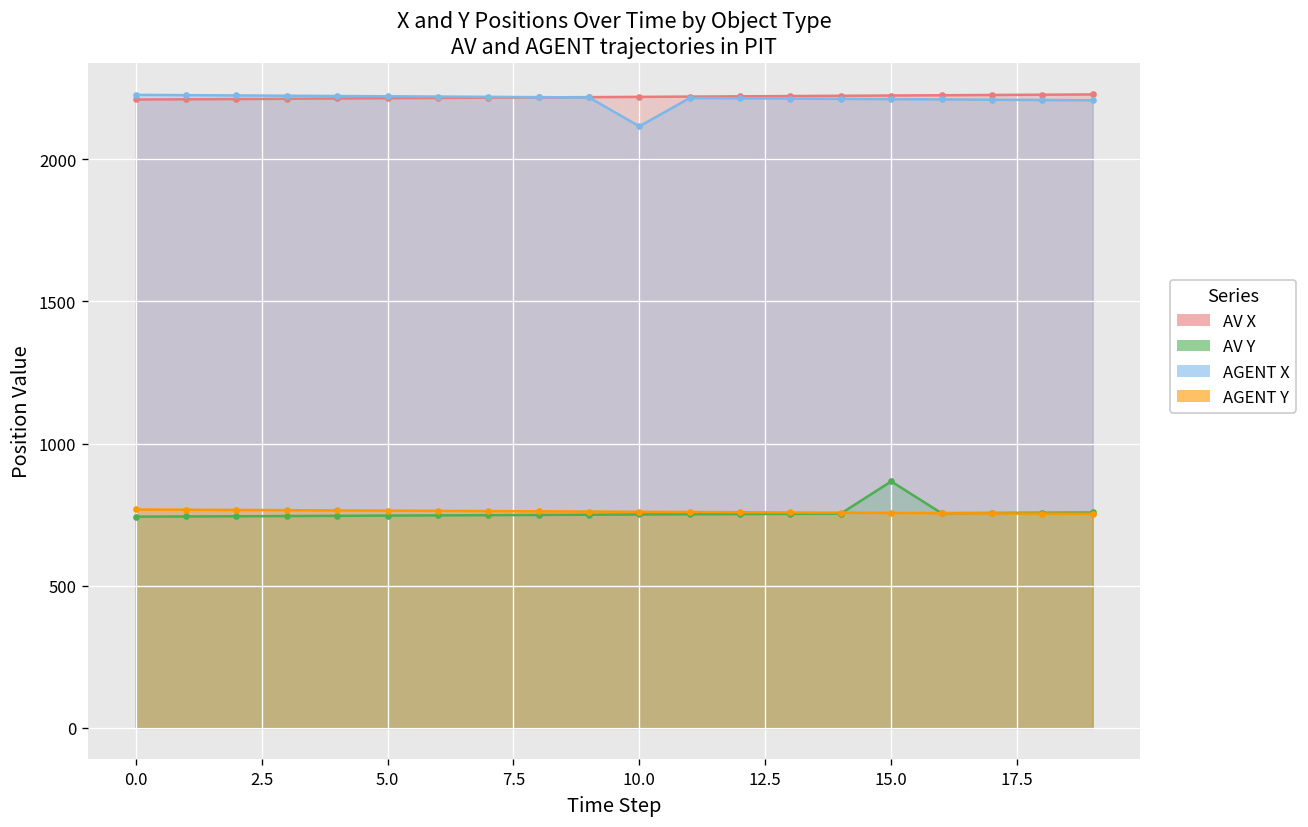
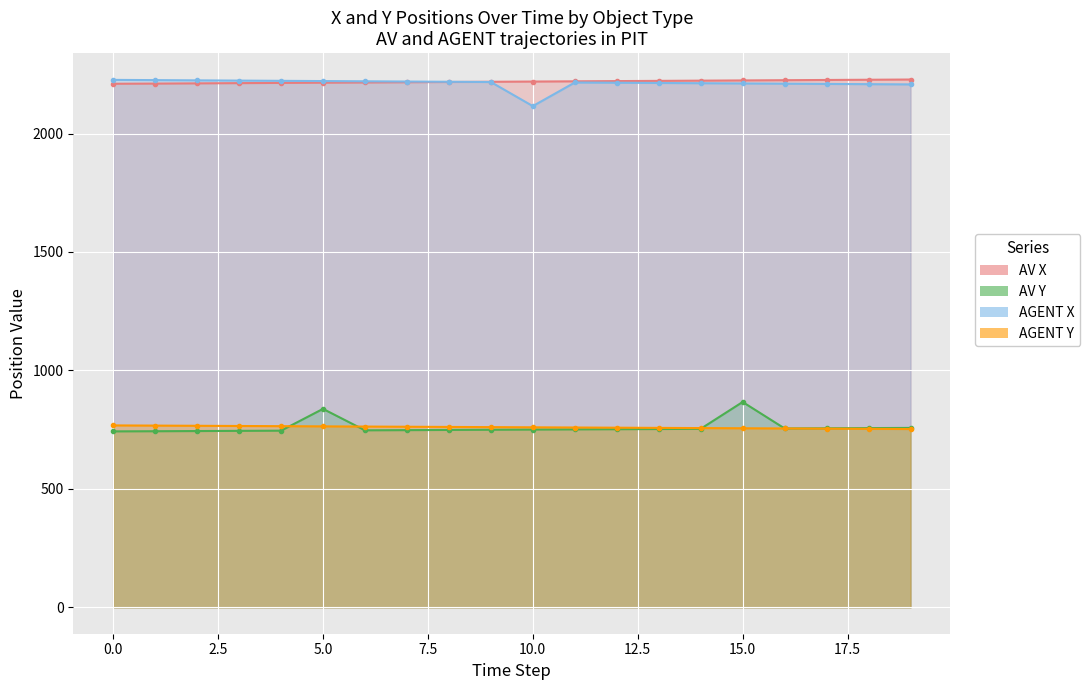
AV Y, 5.0: 750 -> 840
